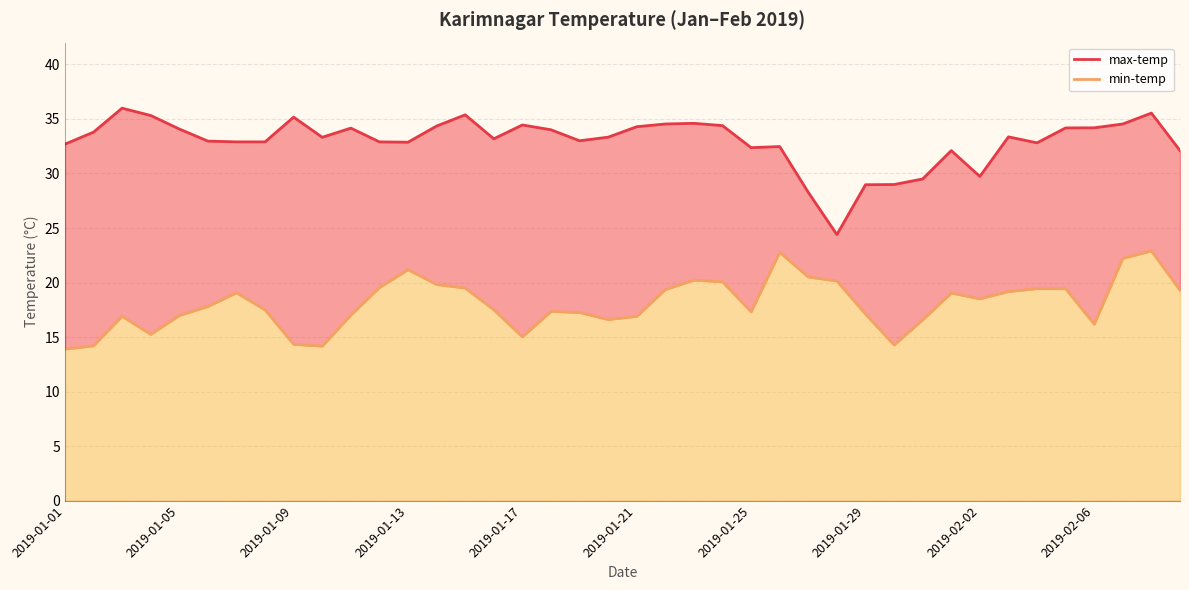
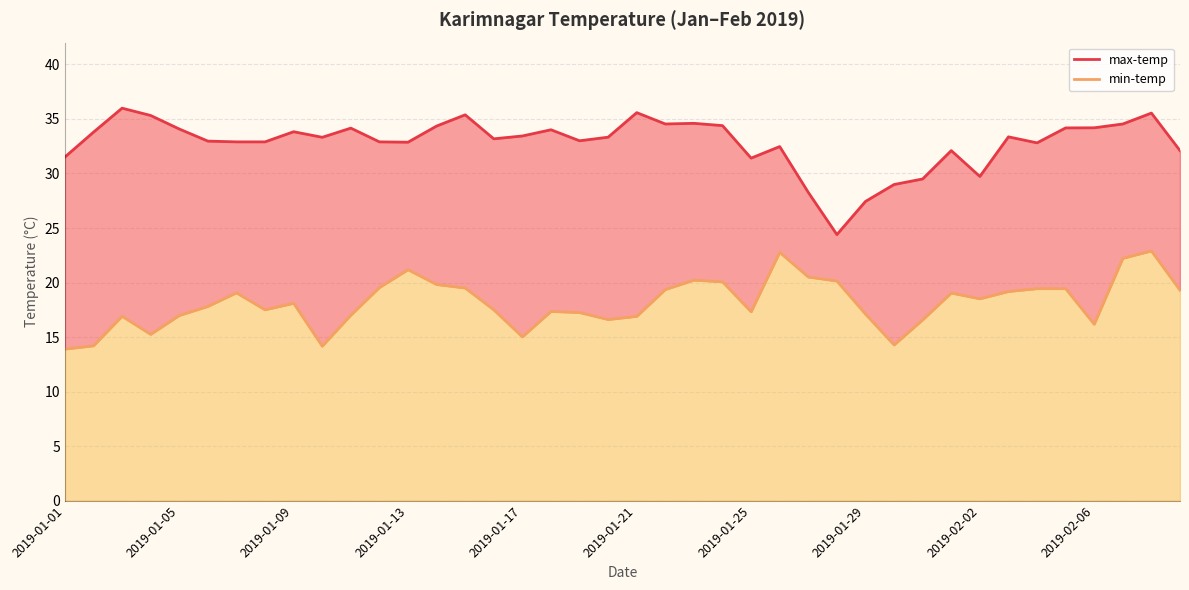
max-temp, 2019-01-01: 32.7 -> 31.5
max-temp, 2019-01-09: 35.2 -> 33.8
min-temp, 2019-01-09: 14.3 -> 18.1
max-temp, 2019-01-17: 34.5 -> 33.4
max-temp, 2019-01-21: 34.3 -> 35.6
max-temp, 2019-01-25: 32.4 -> 31.4
max-temp, 2019-01-29: 29.0 -> 27.4
